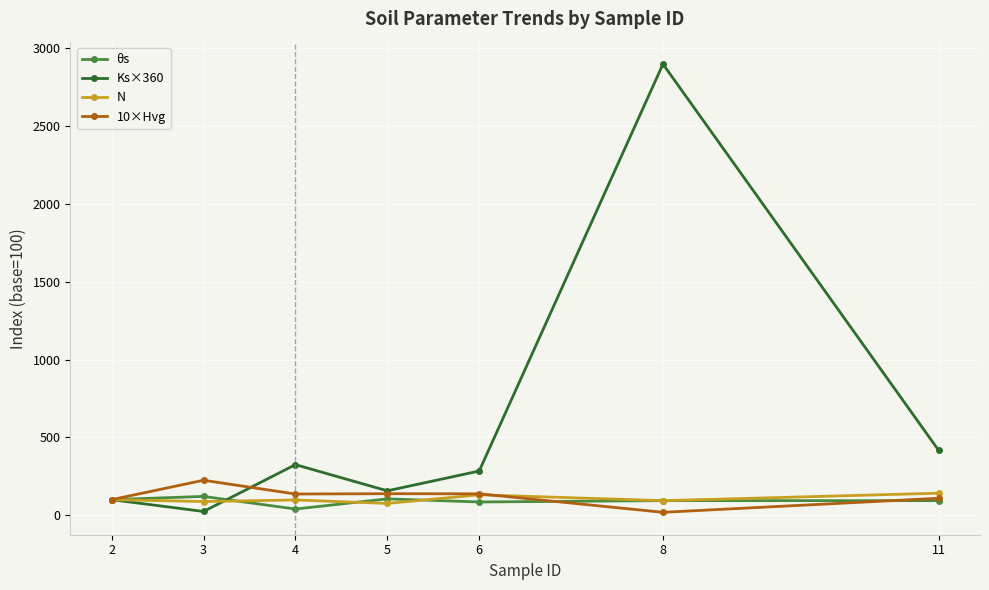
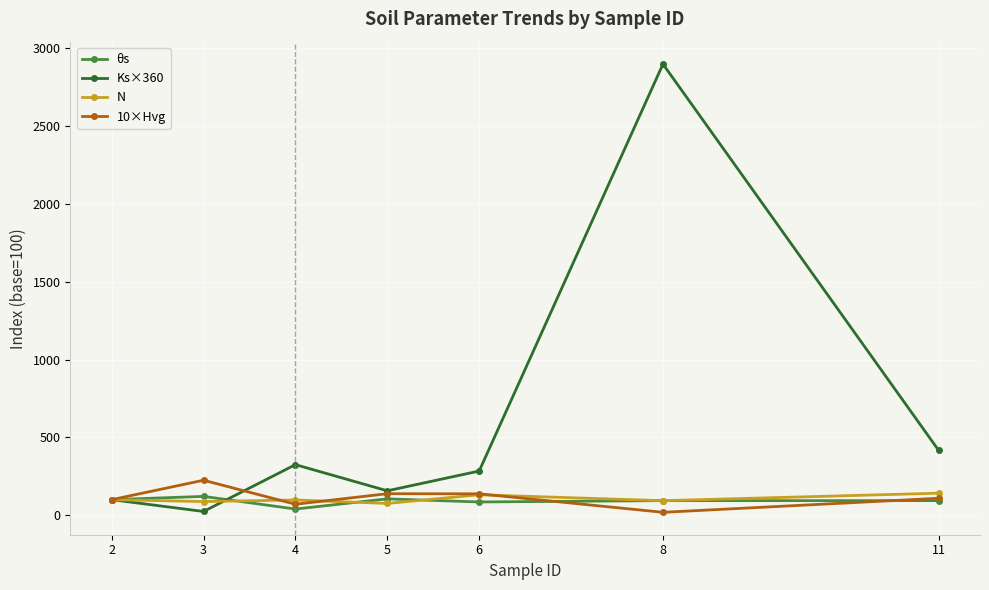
10×Hvg, 4: 140 -> 70
